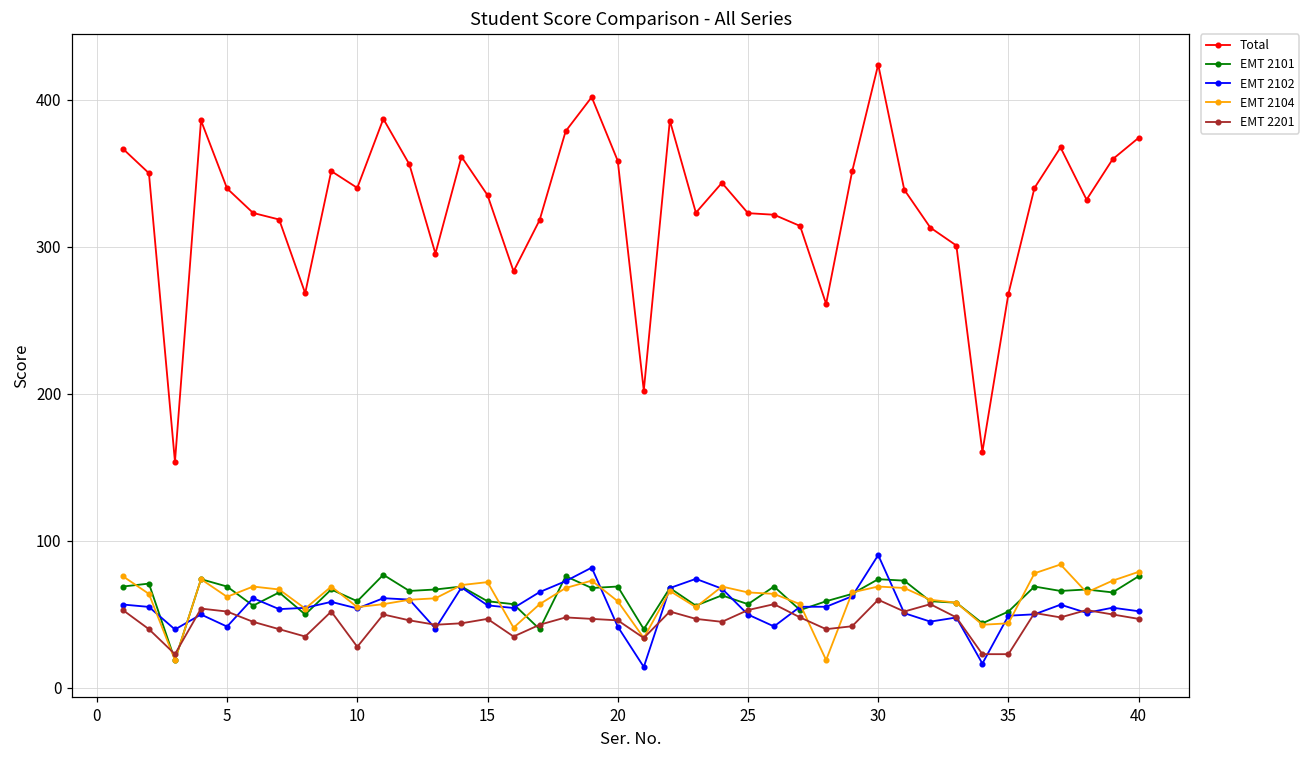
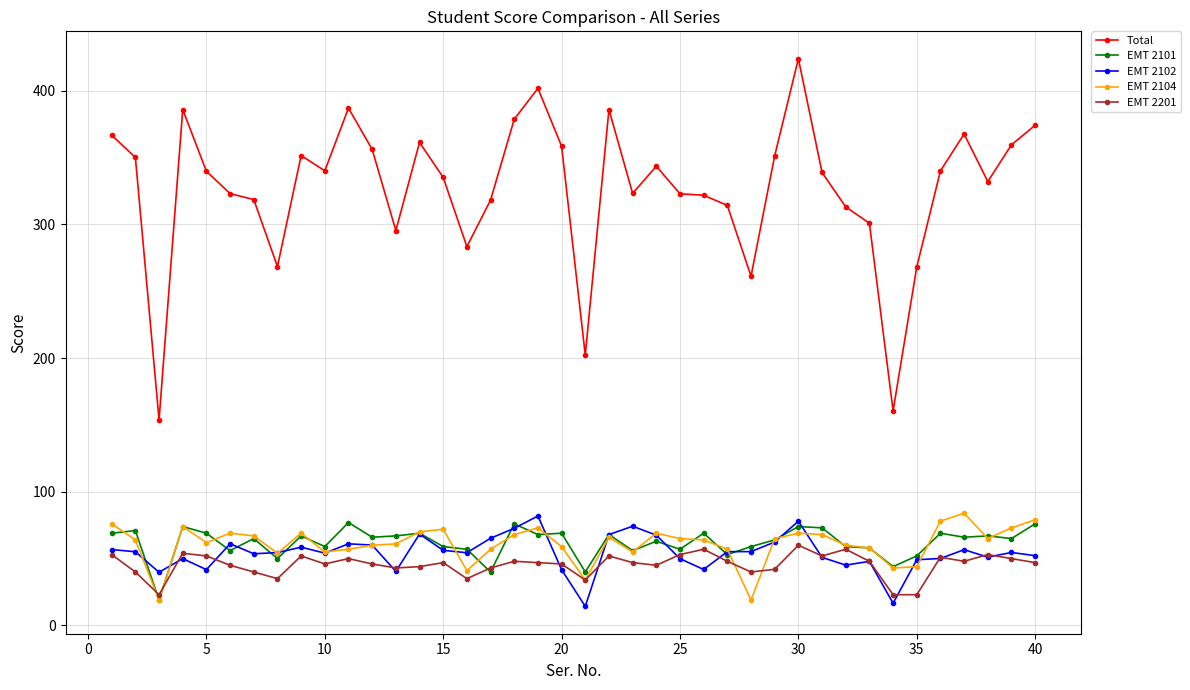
EMT 2201, 10: 28 -> 46
EMT 2102, 30: 90 -> 78
